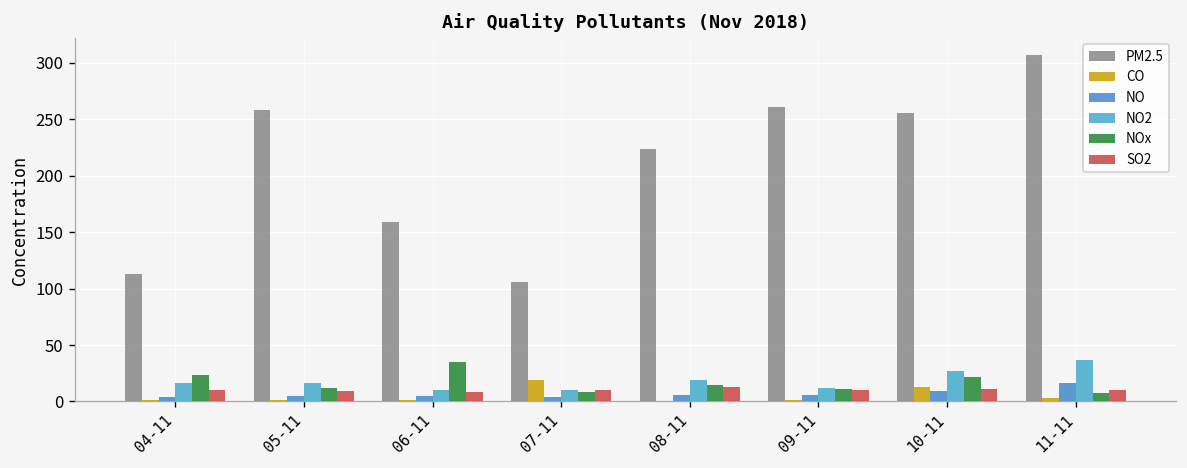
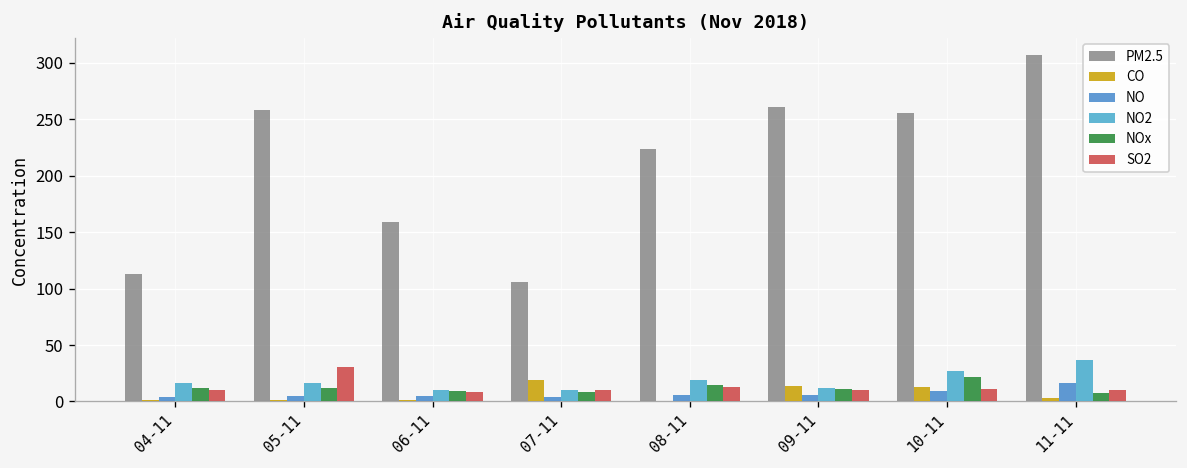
NOx, 04-11: 20 -> 10
SO2, 05-11: 10 -> 30
NOx, 06-11: 30 -> 10
CO, 09-11: 0 -> 10
